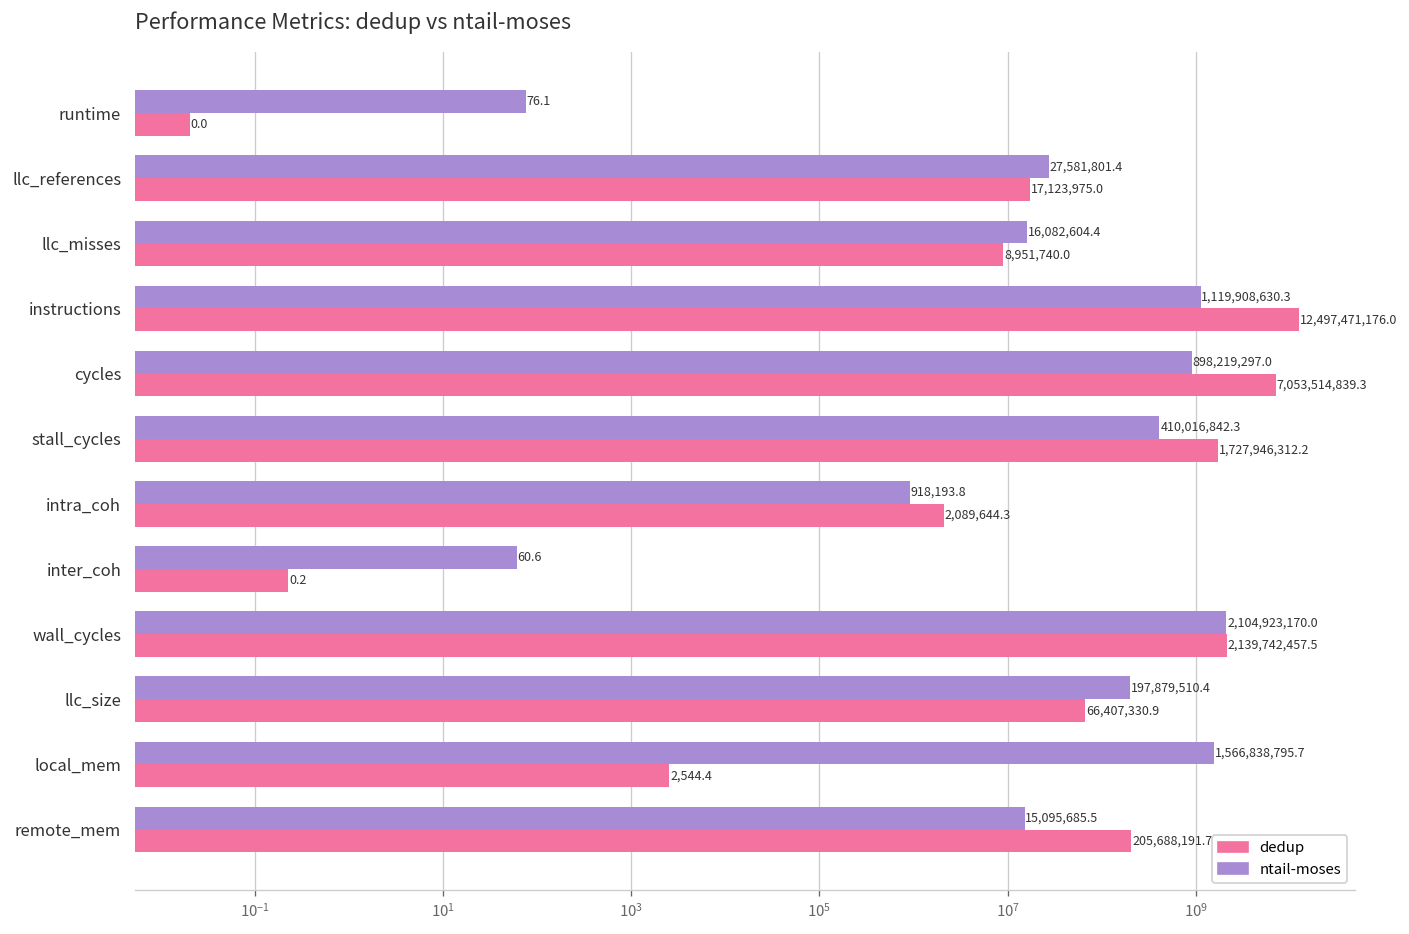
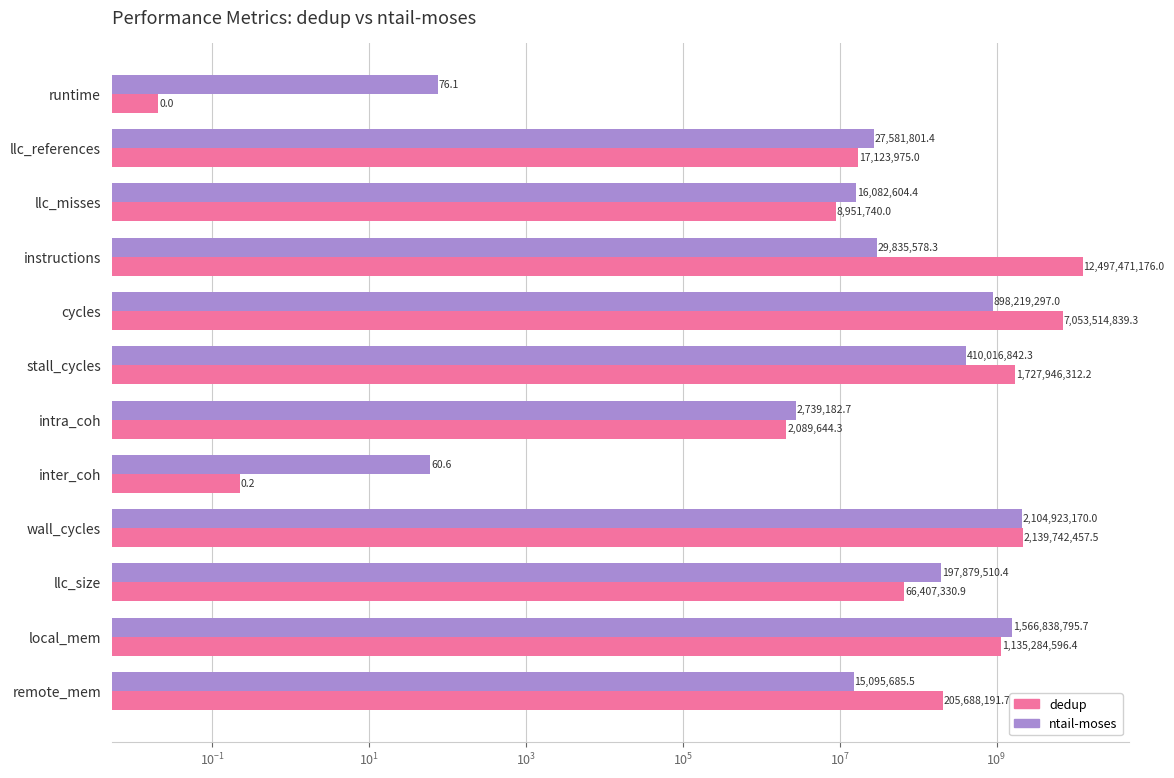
ntail-moses, instructions: 1,119,908,630.3 -> 29,835,578.3
ntail-moses, intra_coh: 918,193.8 -> 2,739,182.7
dedup, local_mem: 2,544.4 -> 1,135,284,596.4
